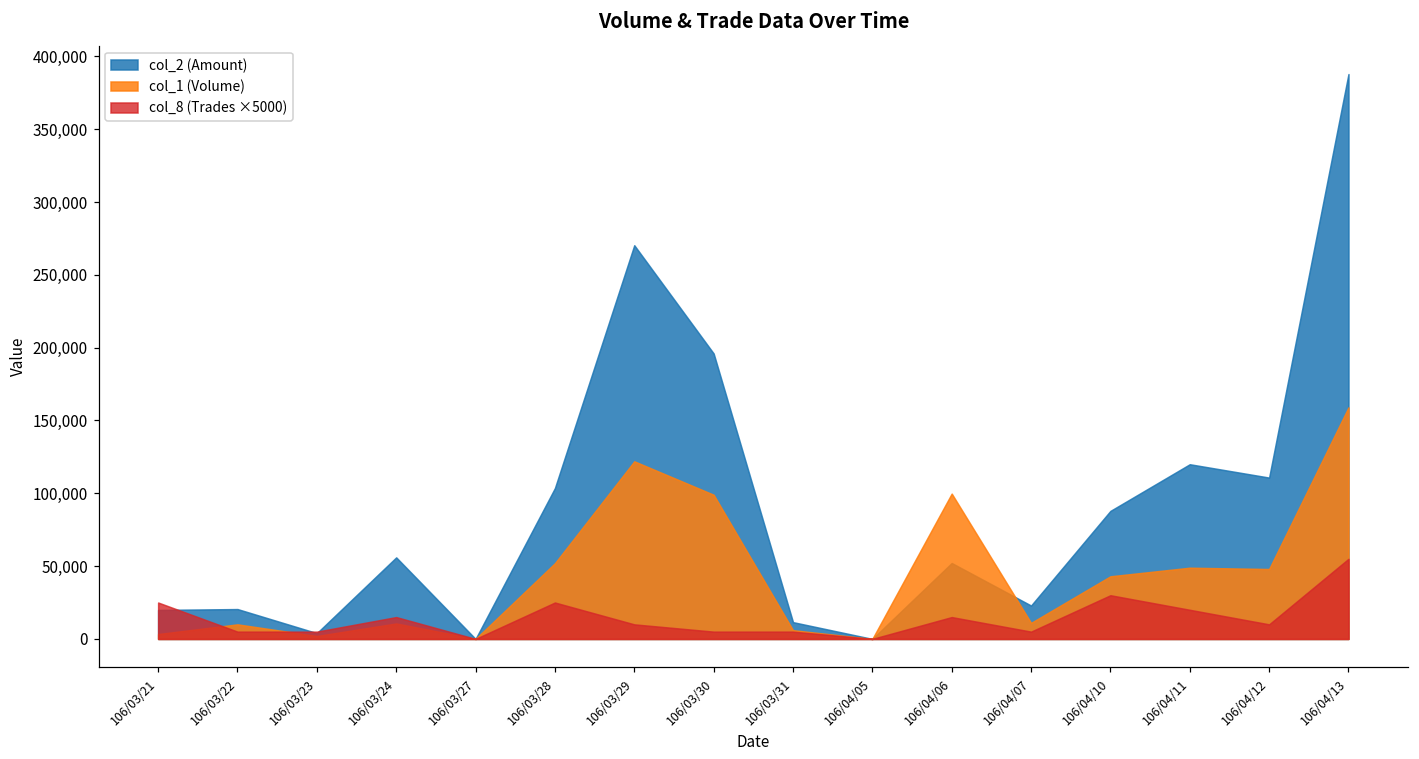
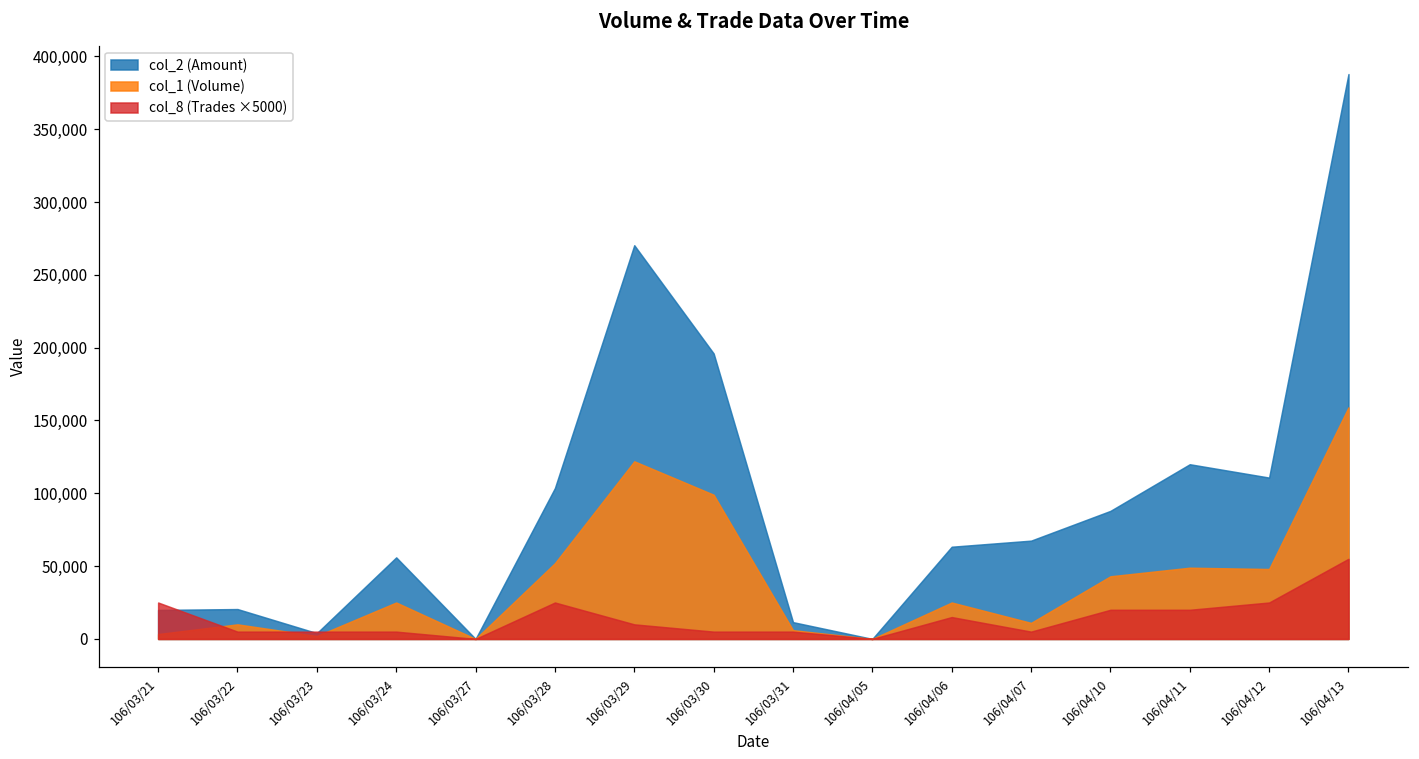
col_1 (Volume), 106/03/24: 11,000 -> 25,000
col_8 (Trades ×5000), 106/03/24: 15,000 -> 5,000
col_2 (Amount), 106/04/06: 52,000 -> 63,000
col_1 (Volume), 106/04/06: 100,000 -> 25,000
col_2 (Amount), 106/04/07: 23,000 -> 67,000
col_8 (Trades ×5000), 106/04/10: 30,000 -> 20,000
col_8 (Trades ×5000), 106/04/12: 10,000 -> 25,000
